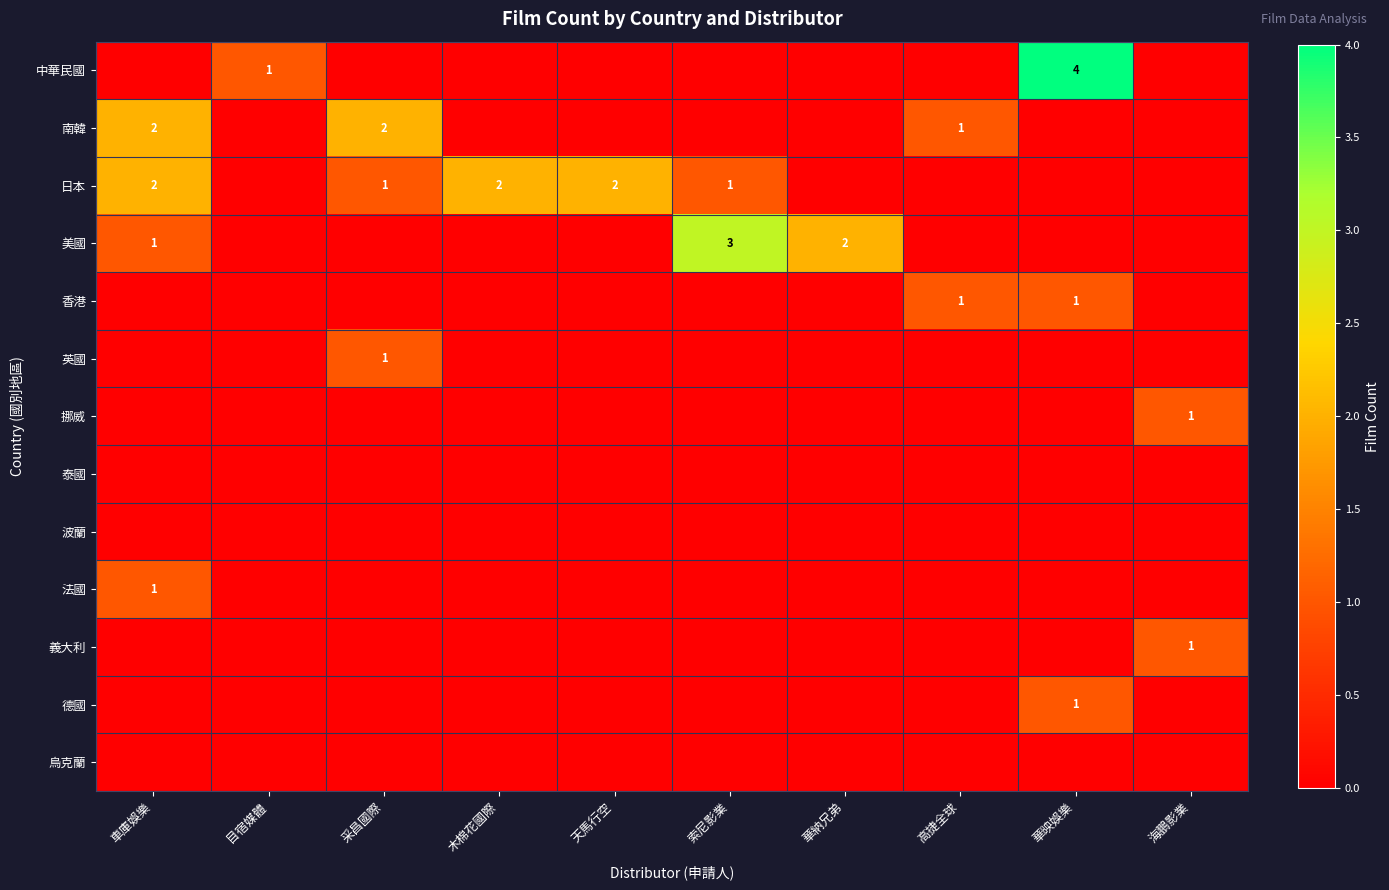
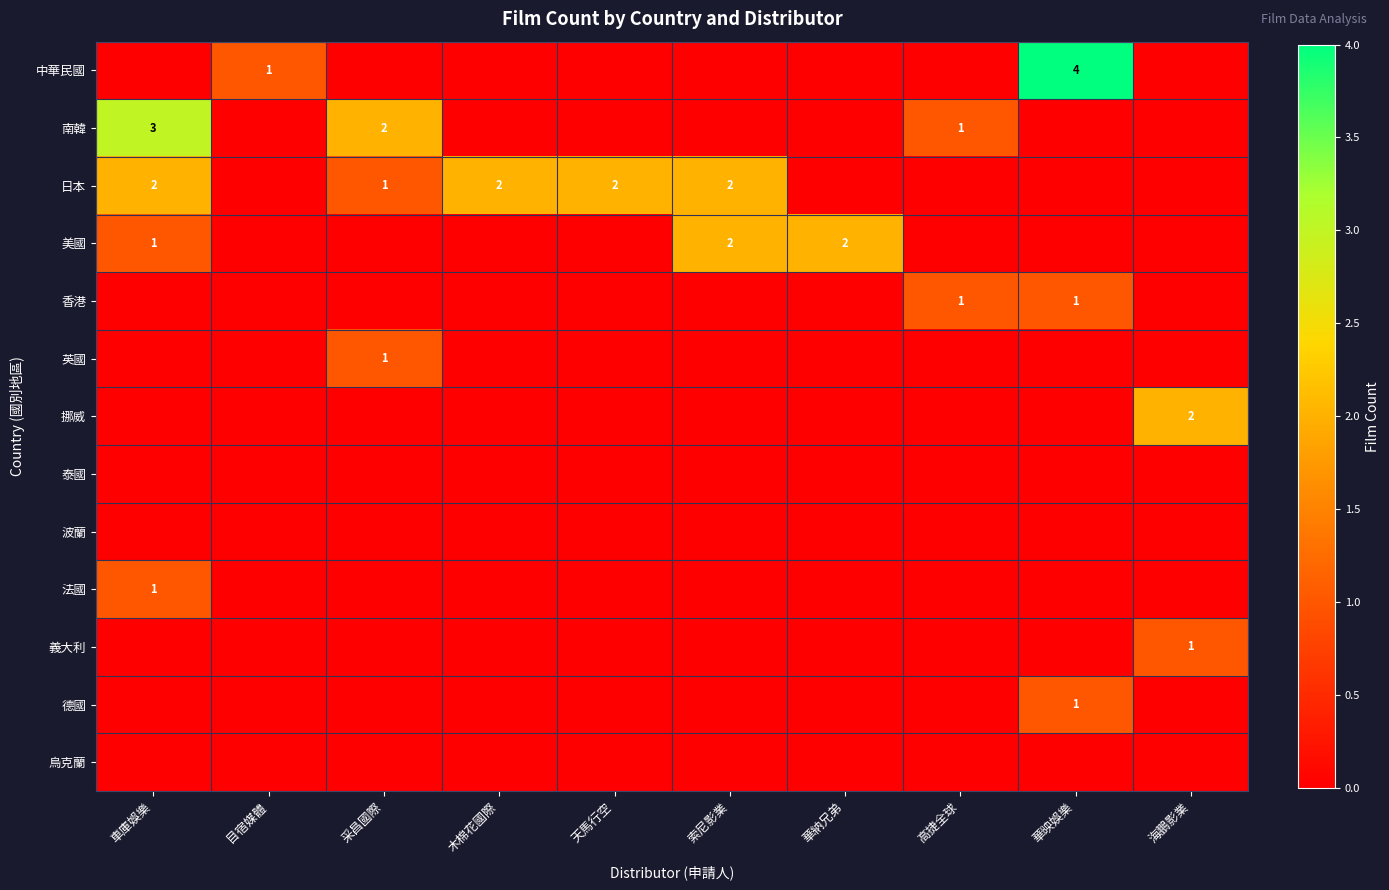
南韓, 車庫娛樂: 2 -> 3
日本, 索尼影業: 1 -> 2
美國, 索尼影業: 3 -> 2
挪威, 海鵬影業: 1 -> 2
